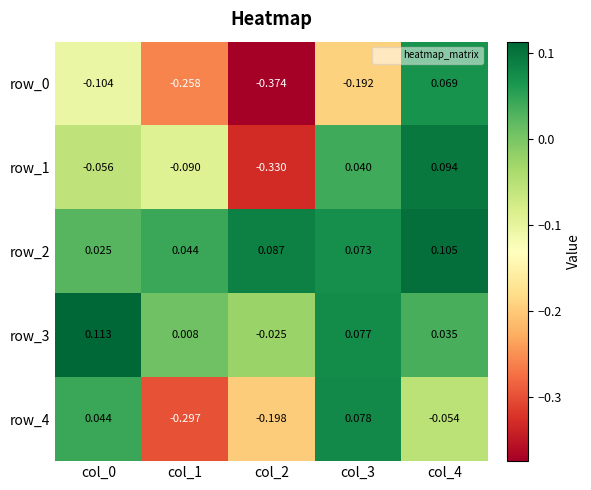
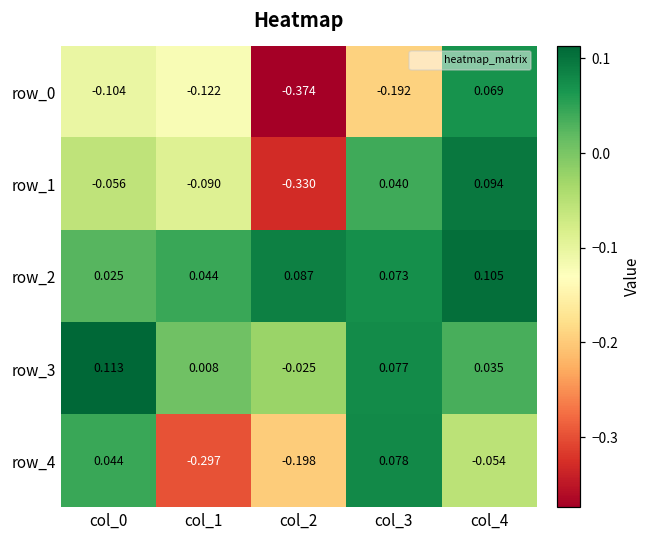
row_0, col_1: -0.258 -> -0.122
